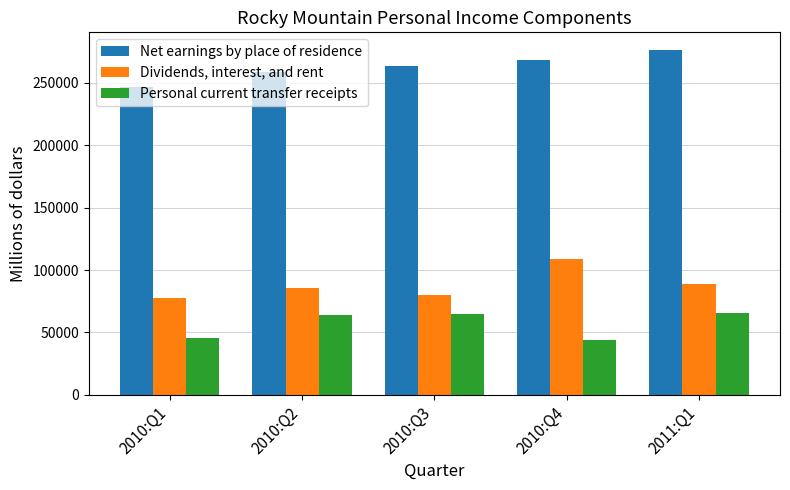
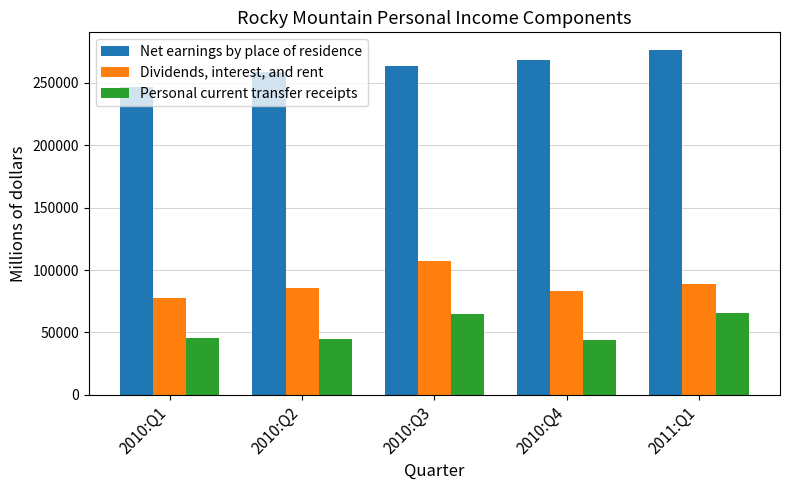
Personal current transfer receipts, 2010:Q2: 64000 -> 44000
Dividends, interest, and rent, 2010:Q3: 80000 -> 107000
Dividends, interest, and rent, 2010:Q4: 109000 -> 83000
